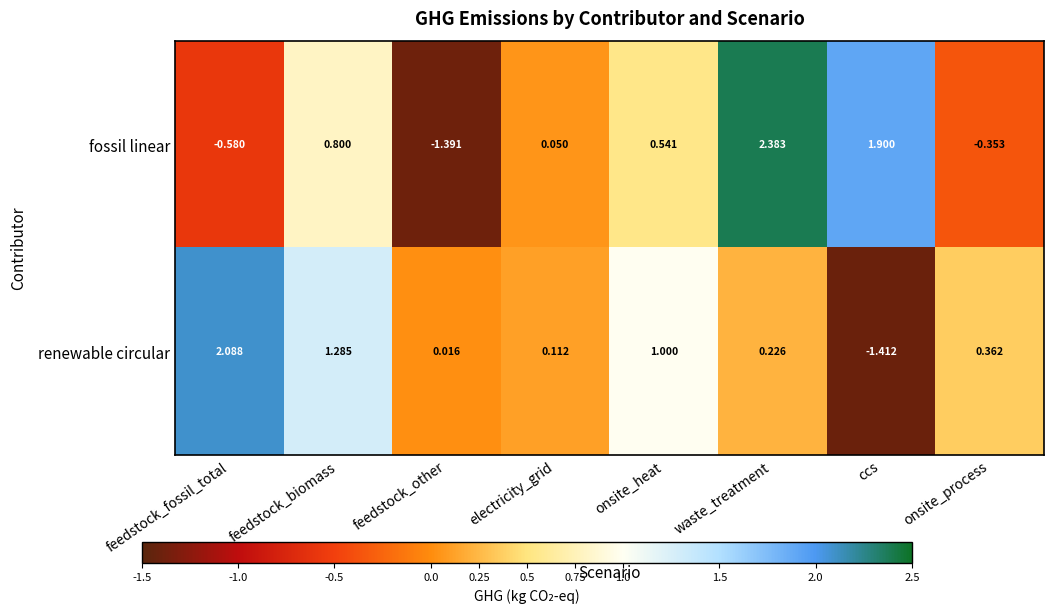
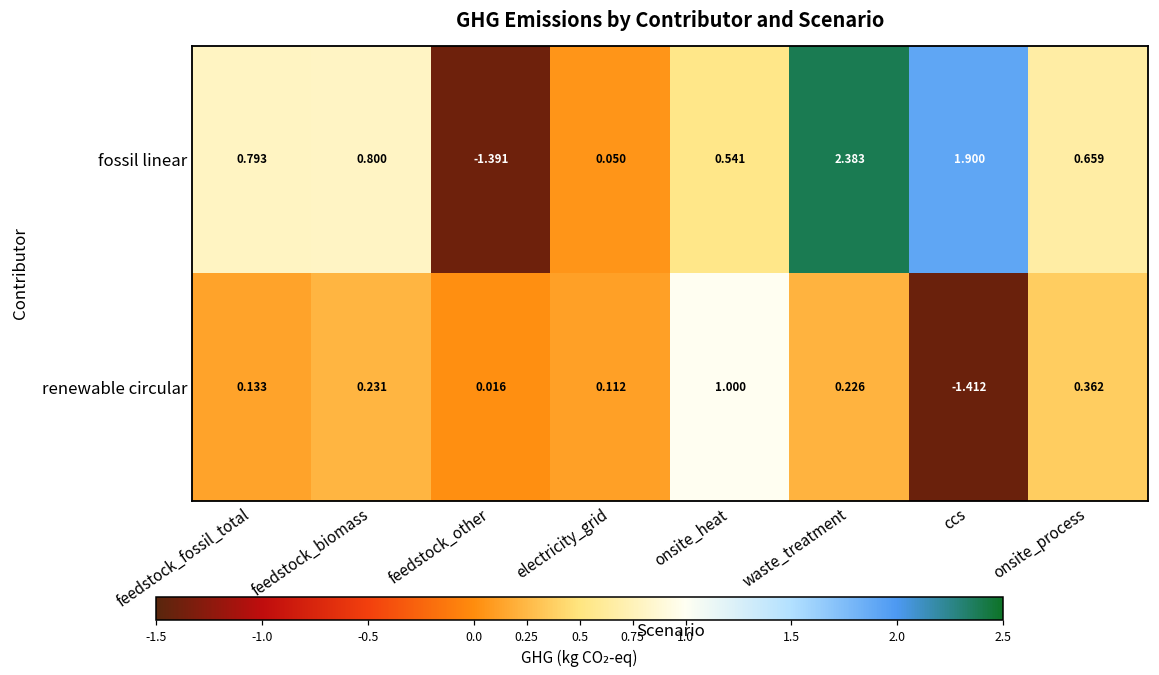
fossil linear, feedstock_fossil_total: -0.580 -> 0.793
fossil linear, onsite_process: -0.353 -> 0.659
renewable circular, feedstock_fossil_total: 2.088 -> 0.133
renewable circular, feedstock_biomass: 1.285 -> 0.231
